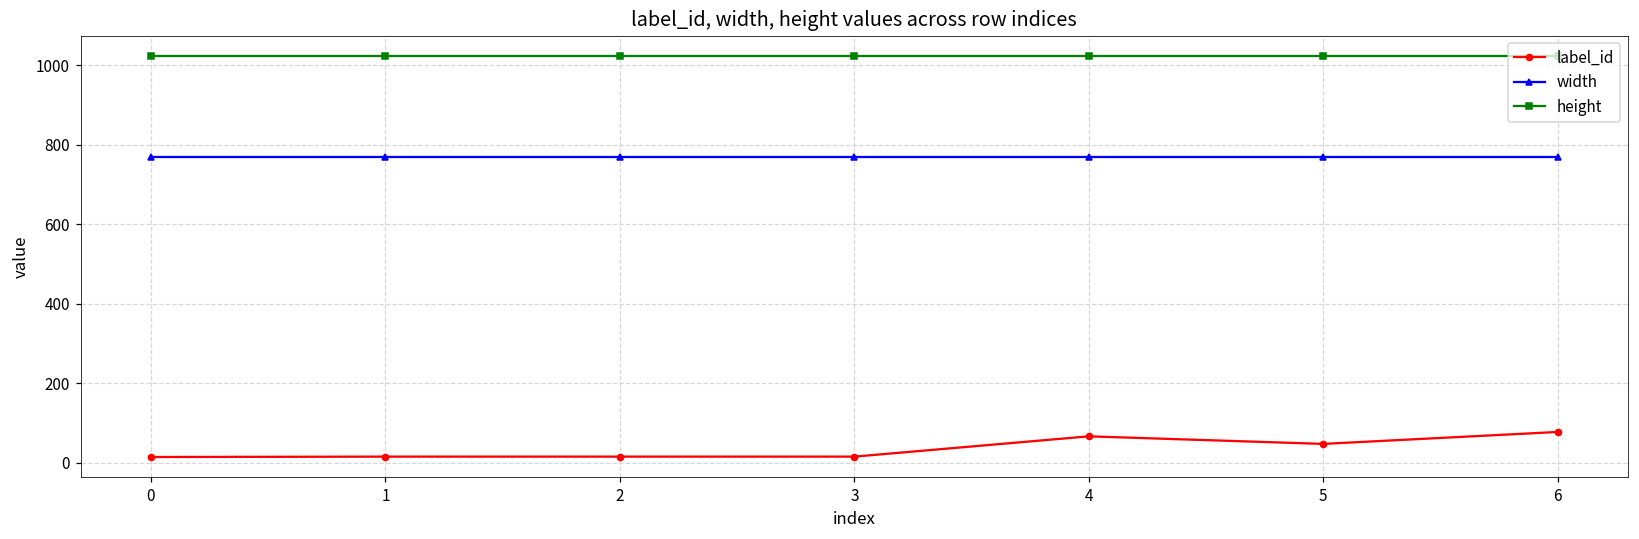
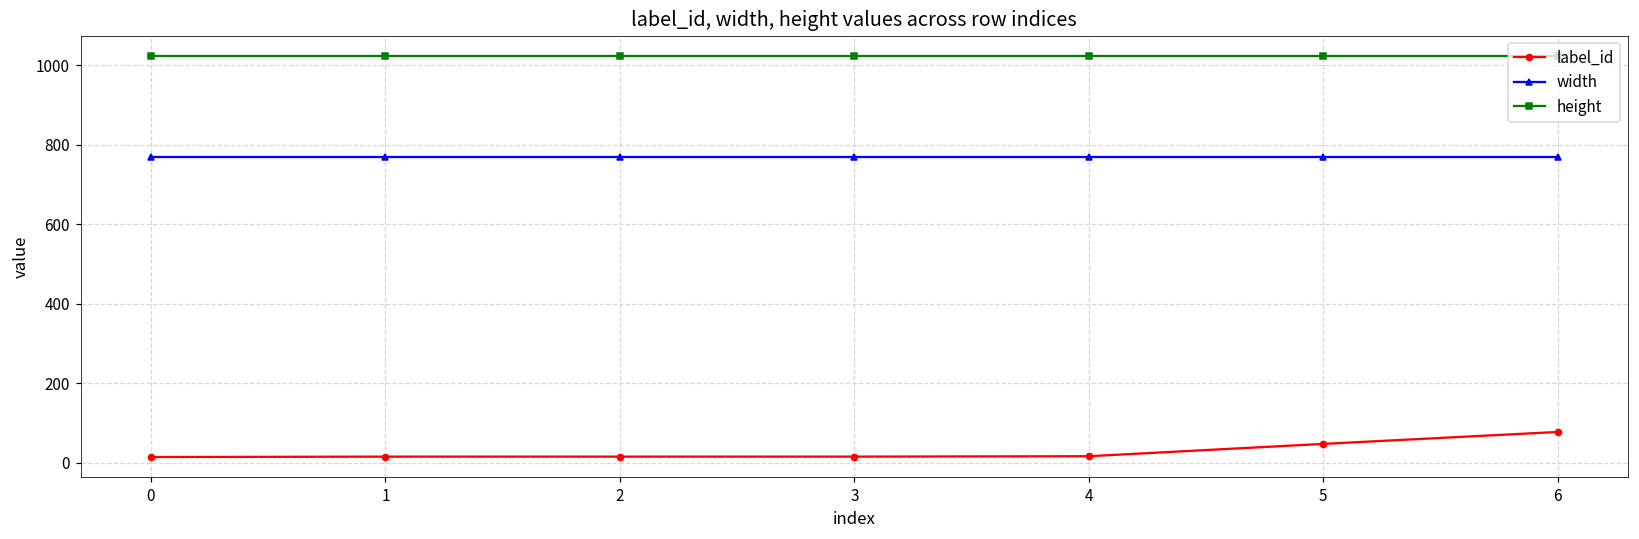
label_id, 4: 70 -> 20
